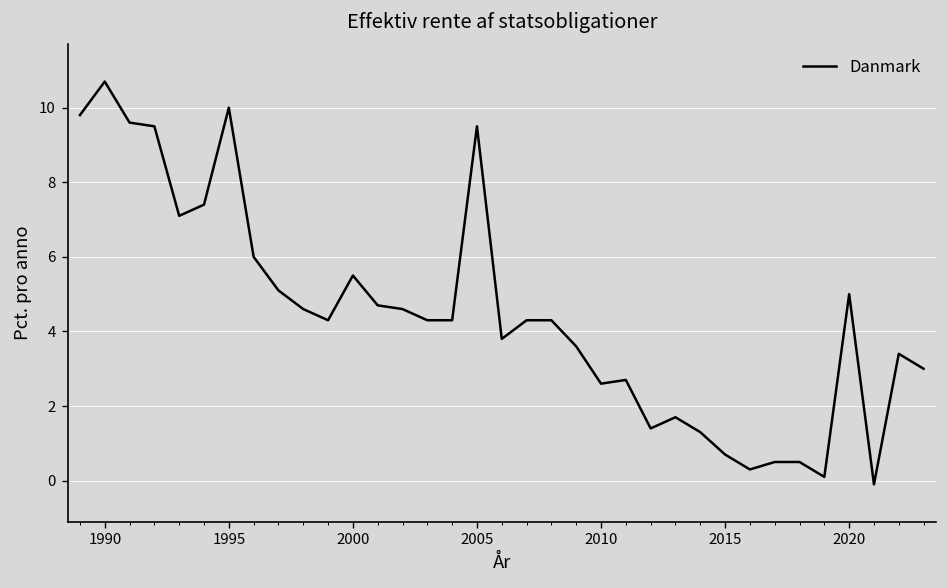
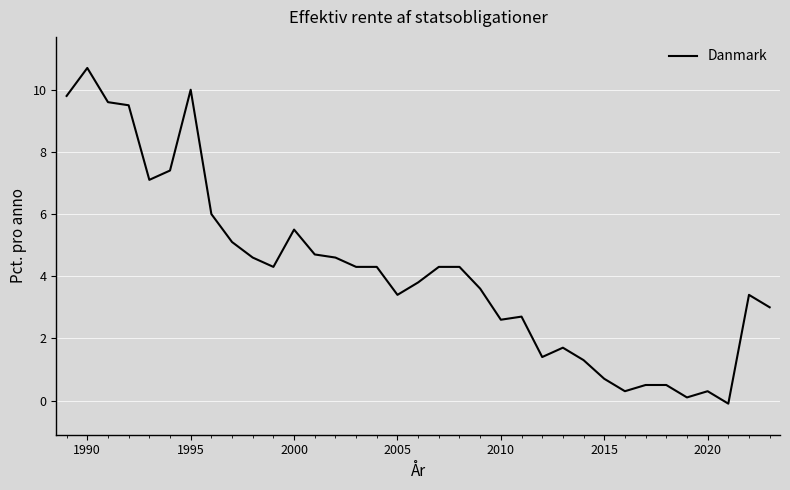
2005: 9.5 -> 3.4
2020: 5.0 -> 0.3
